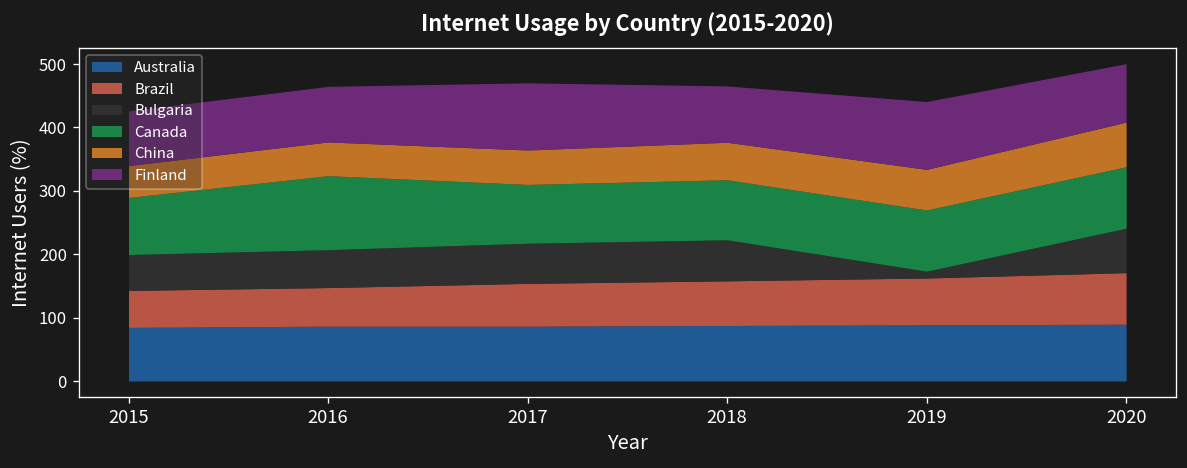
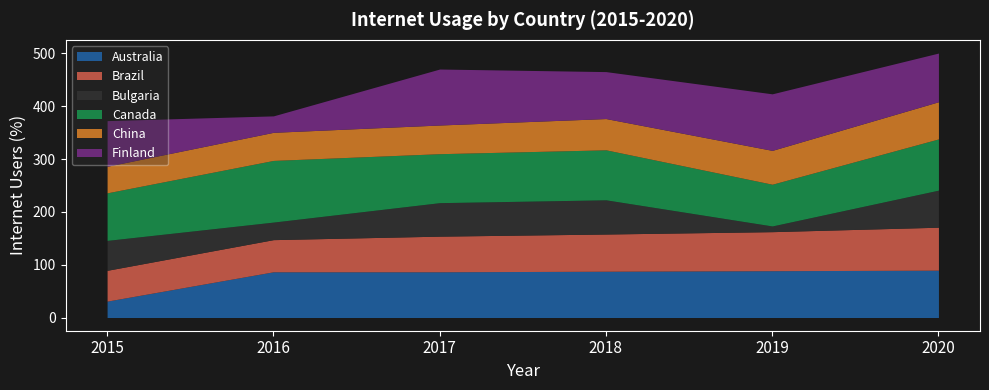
Australia, 2015: 80 -> 30
Bulgaria, 2016: 60 -> 30
Finland, 2016: 90 -> 30
Canada, 2019: 100 -> 80
